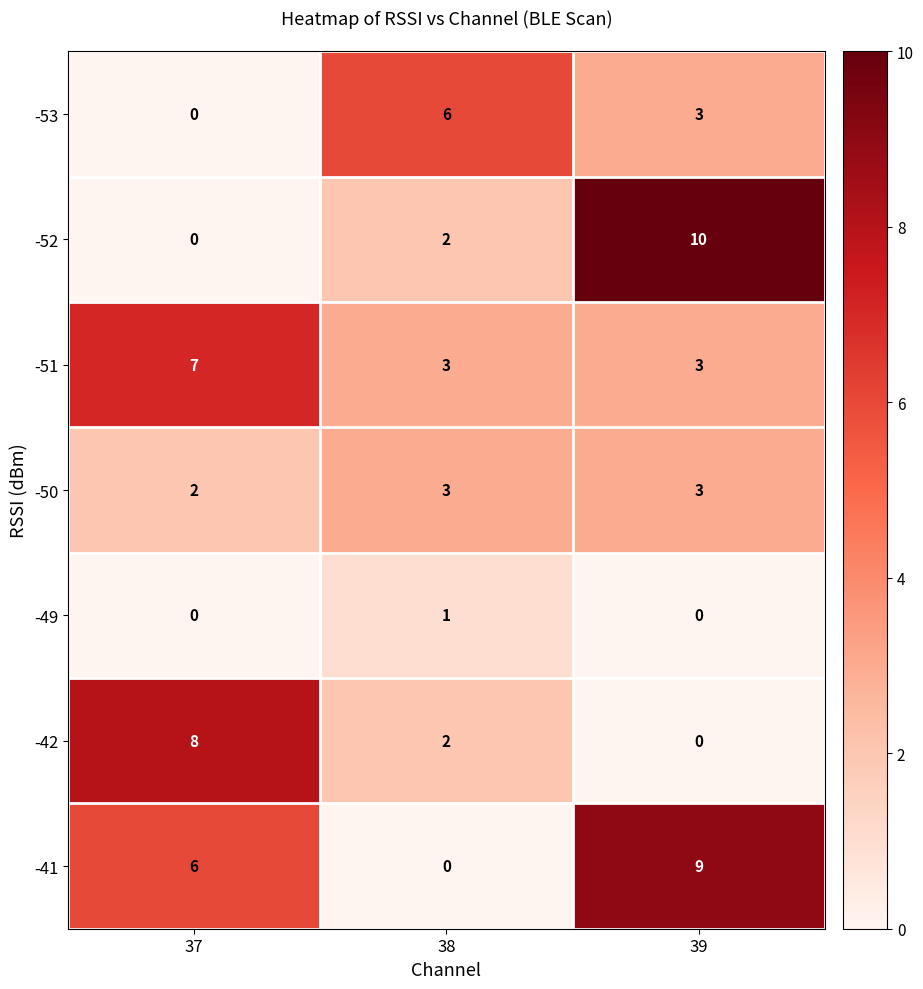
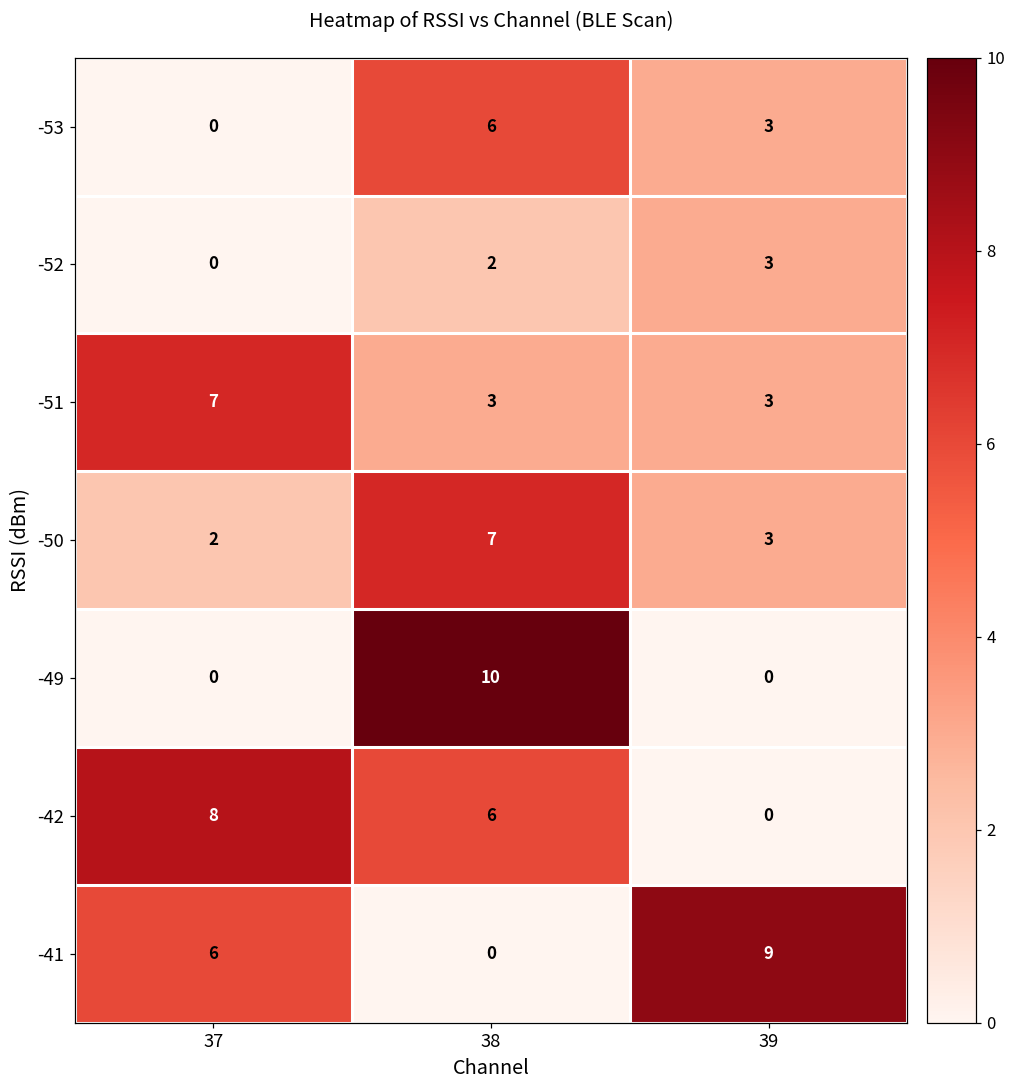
-52, 39: 10 -> 3
-50, 38: 3 -> 7
-49, 38: 1 -> 10
-42, 38: 2 -> 6
